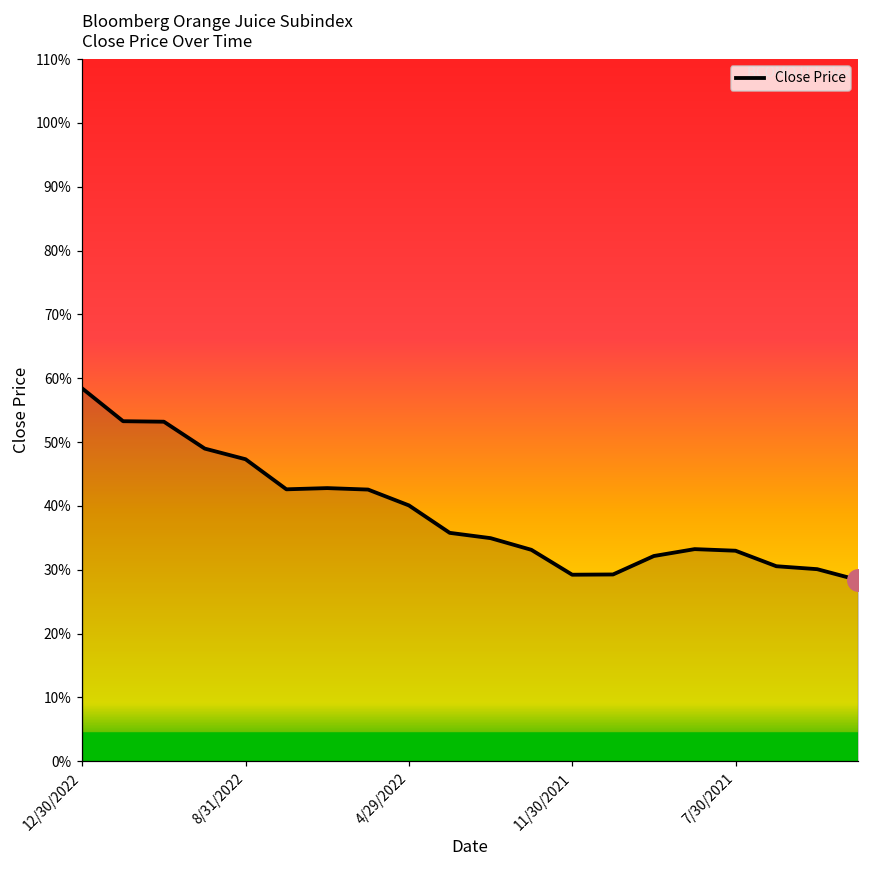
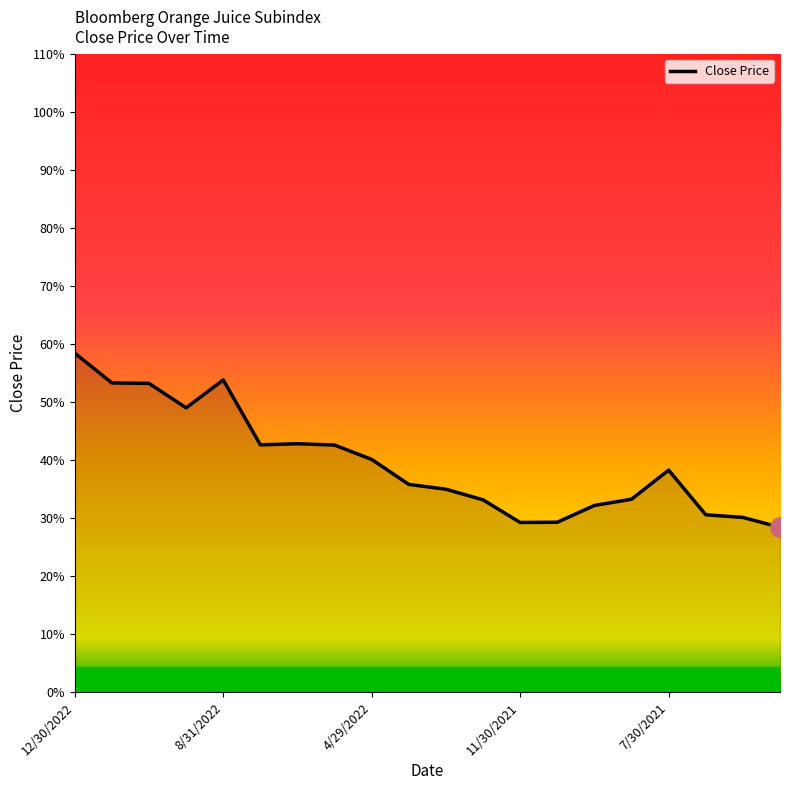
Close Price, 8/31/2022: 47% -> 54%
Close Price, 7/30/2021: 33% -> 38%
